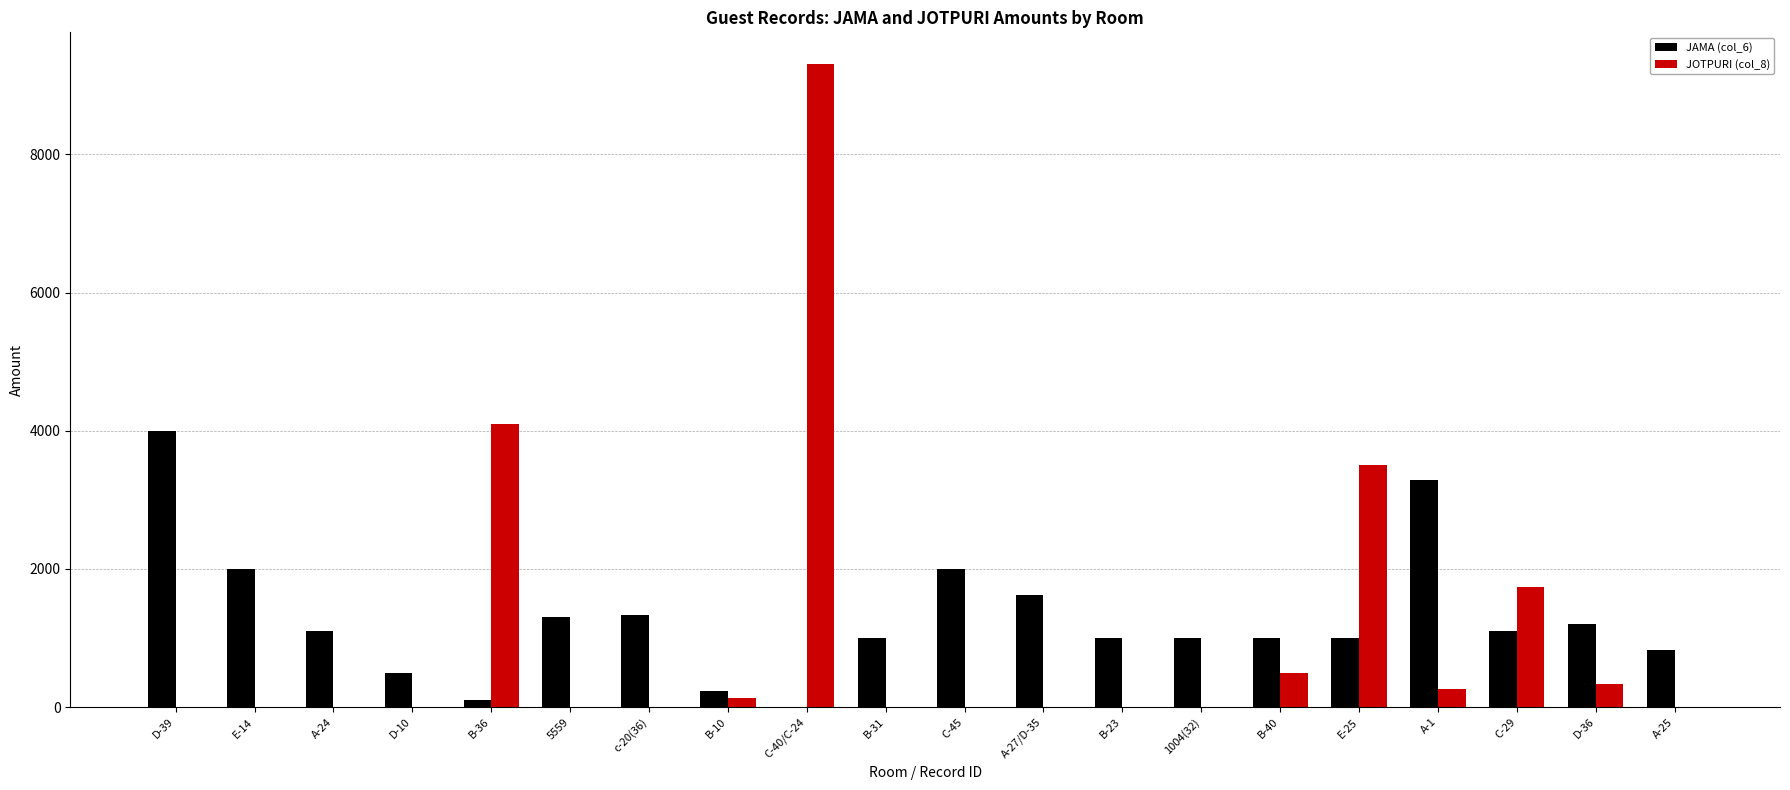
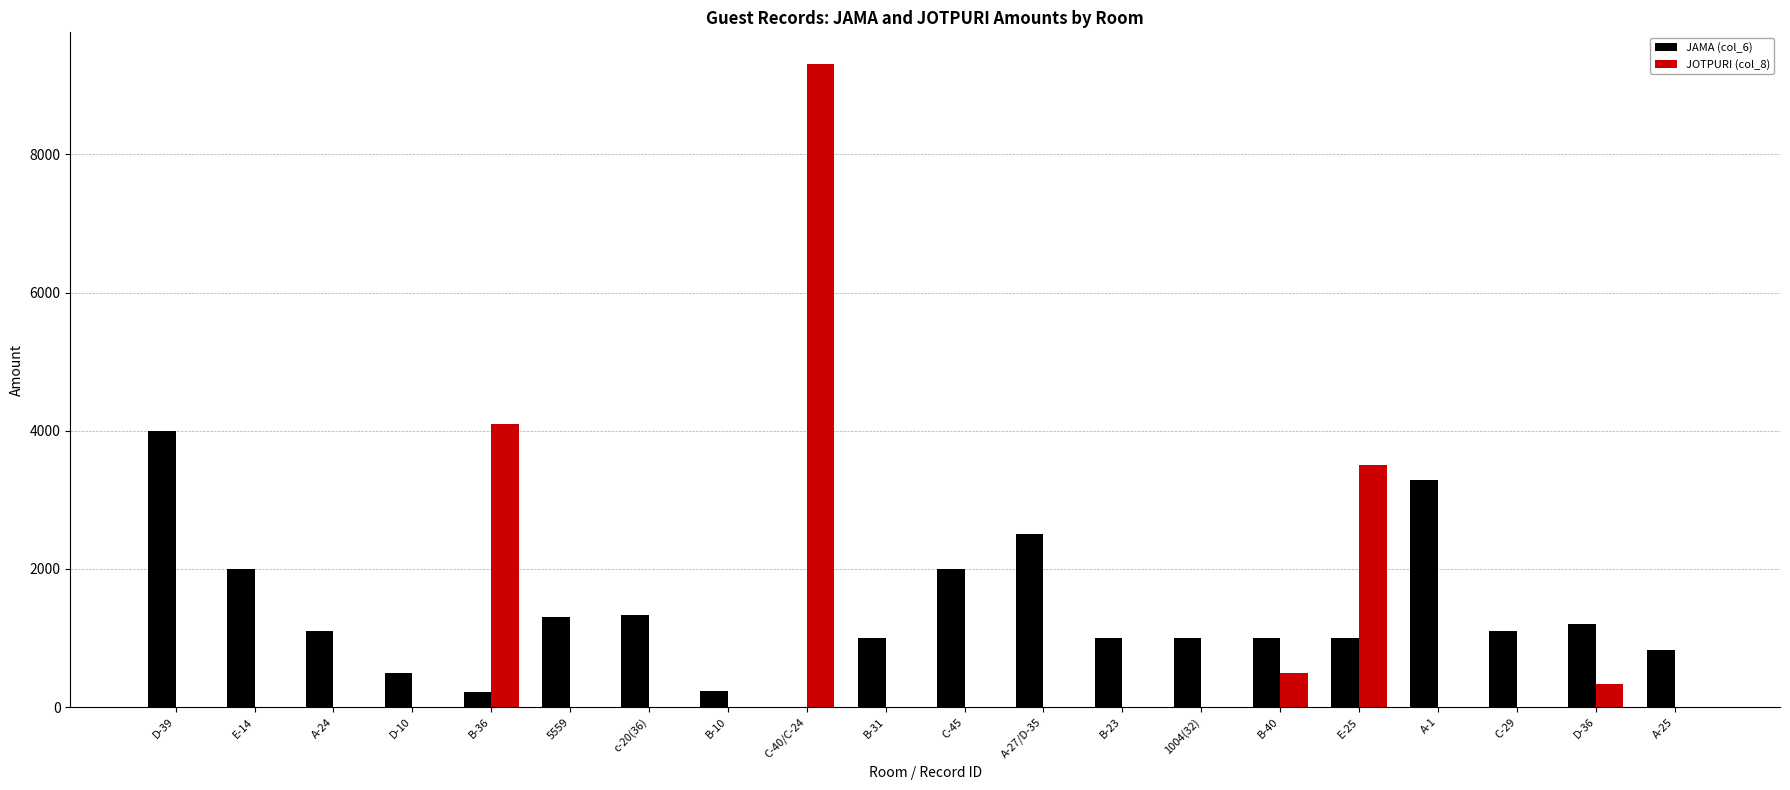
JAMA (col_6), B-36: 100 -> 200
JOTPURI (col_8), B-10: 100 -> 0
JAMA (col_6), A-27/D-35: 1600 -> 2500
JOTPURI (col_8), A-1: 300 -> 0
JOTPURI (col_8), C-29: 1700 -> 0
